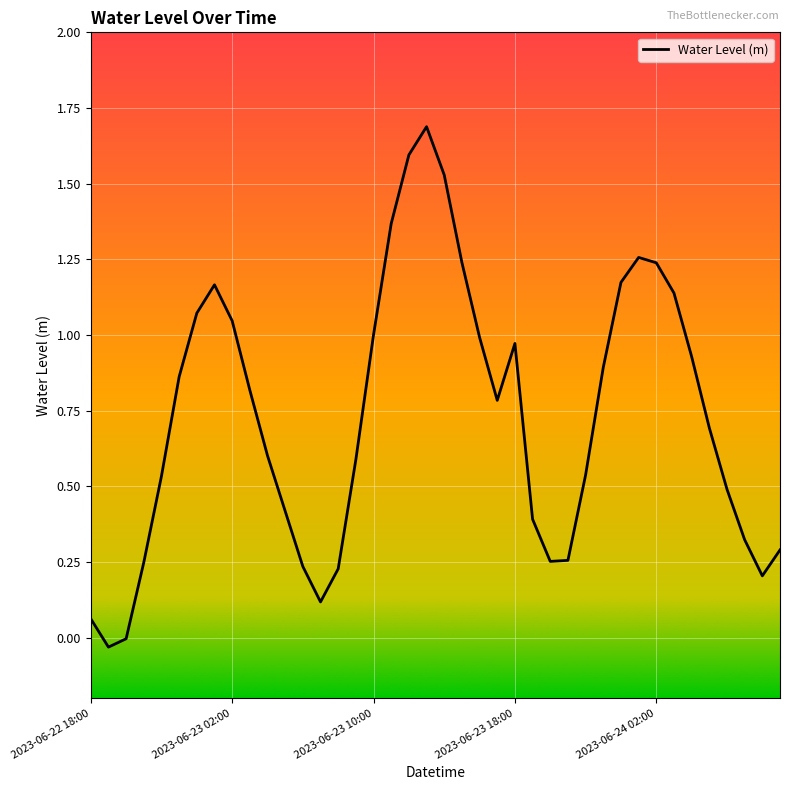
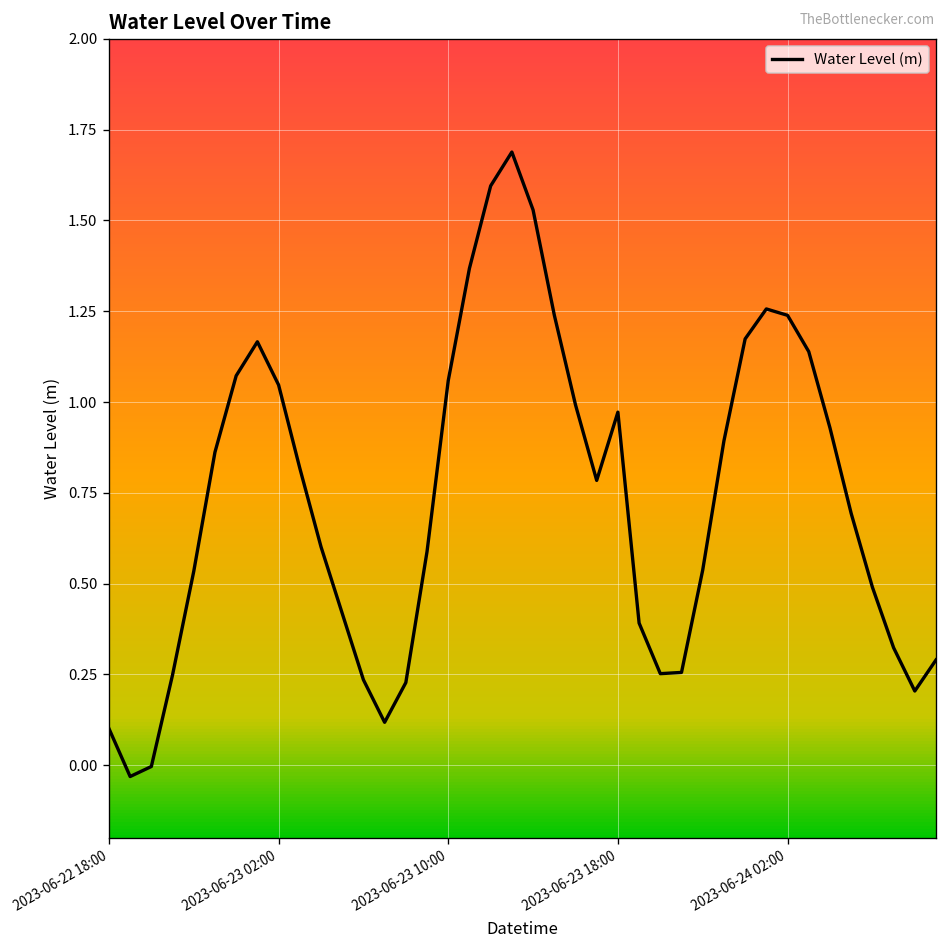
2023-06-22 18:00: 0.06 -> 0.10
2023-06-23 10:00: 1.00 -> 1.06
